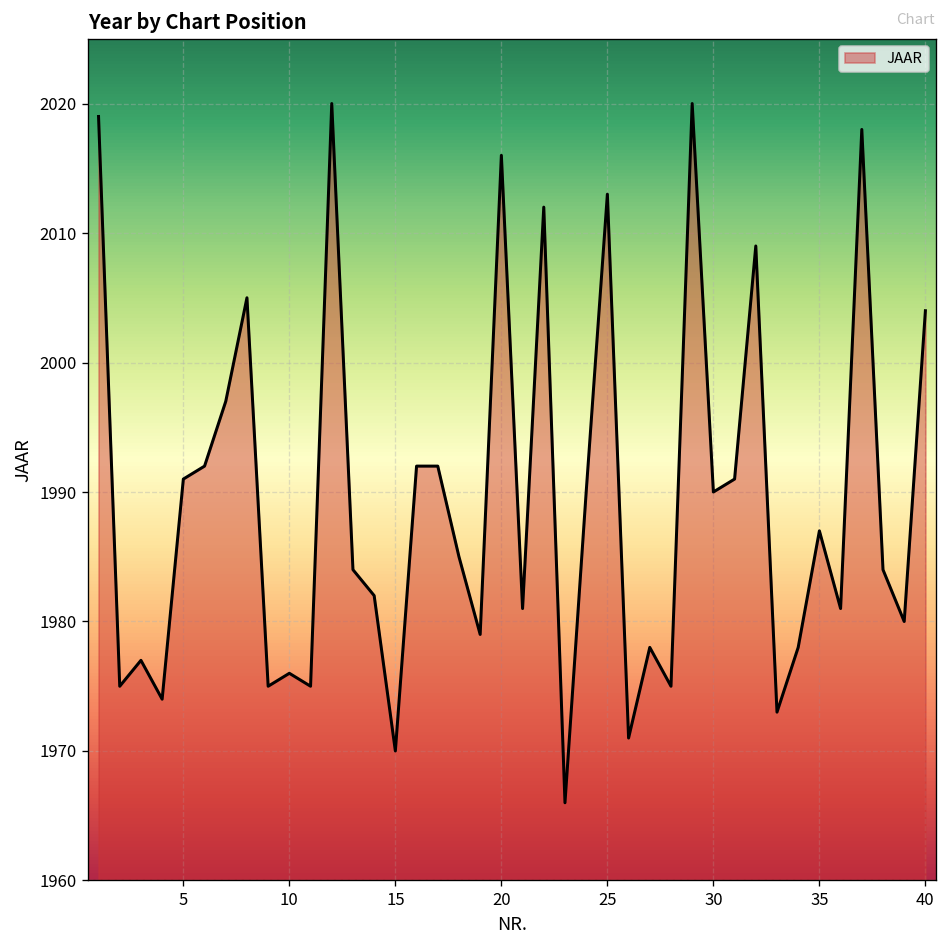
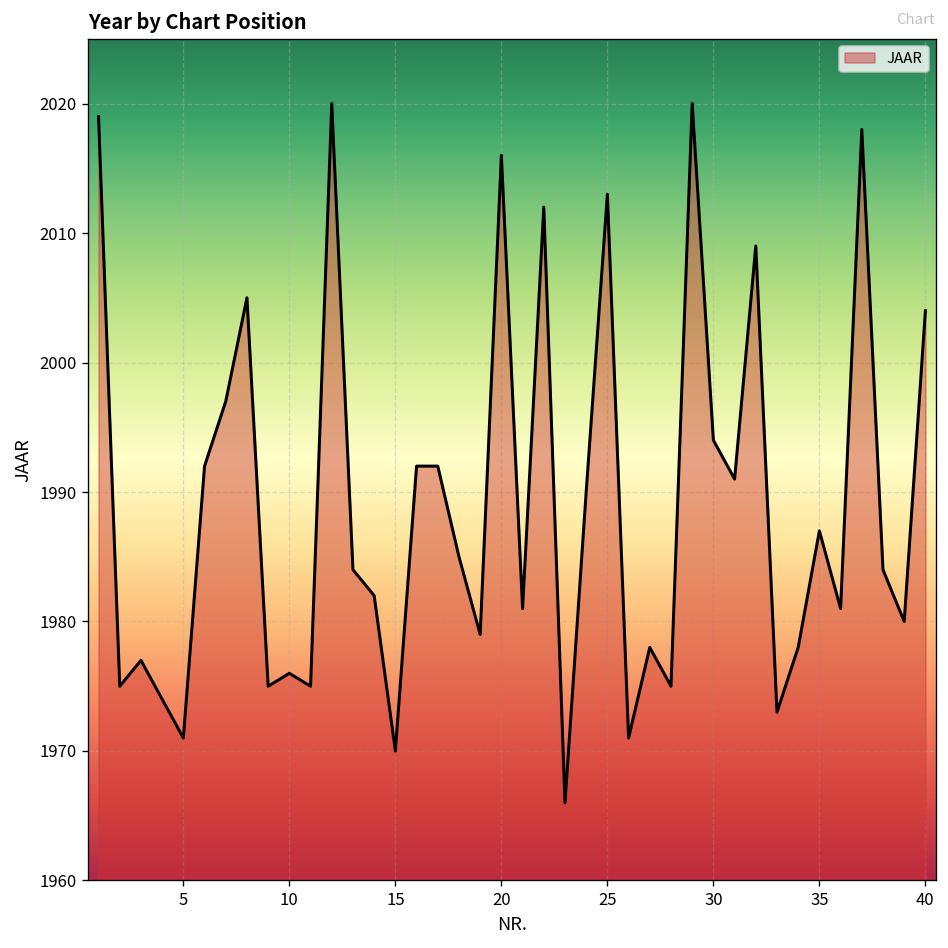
5: 1991 -> 1971
30: 1990 -> 1994
